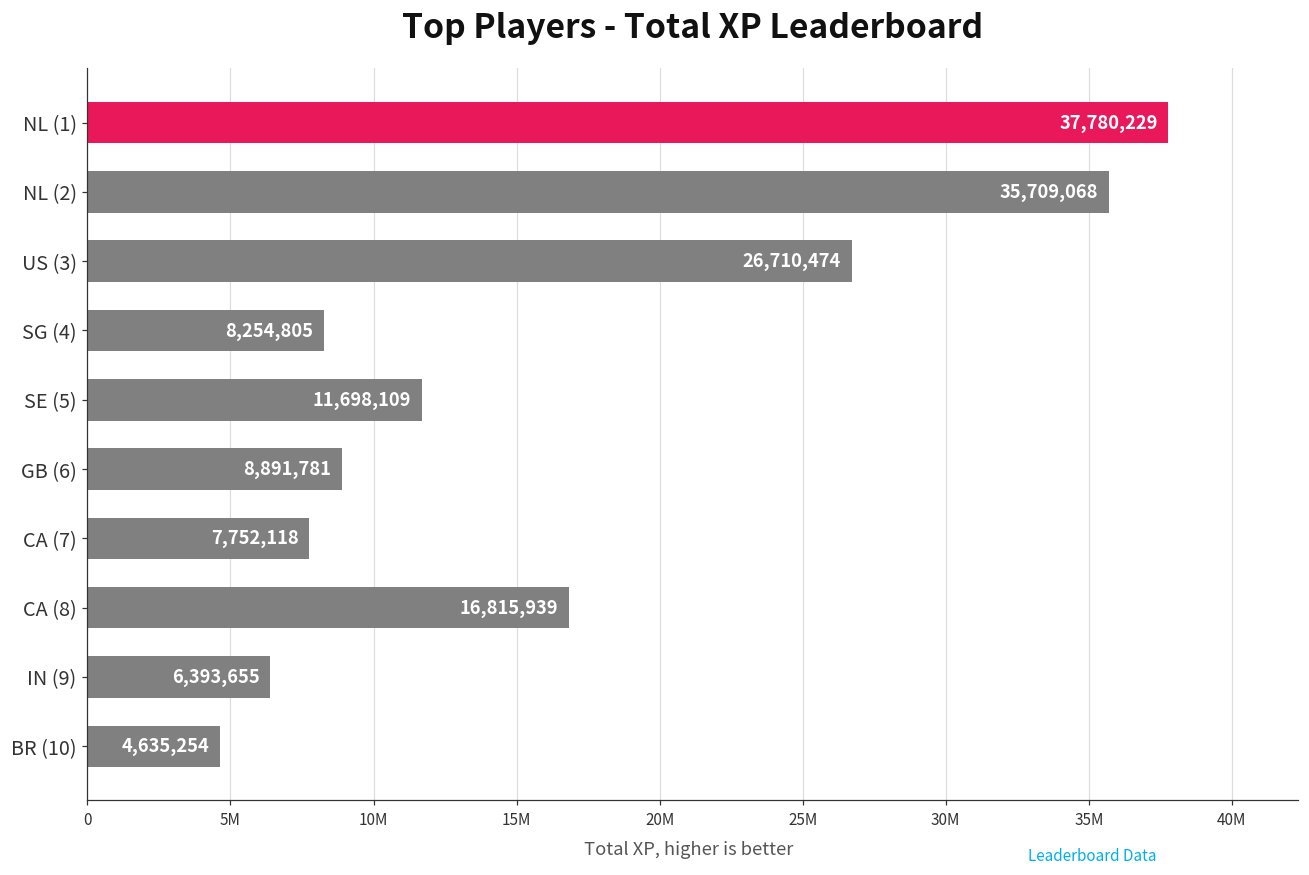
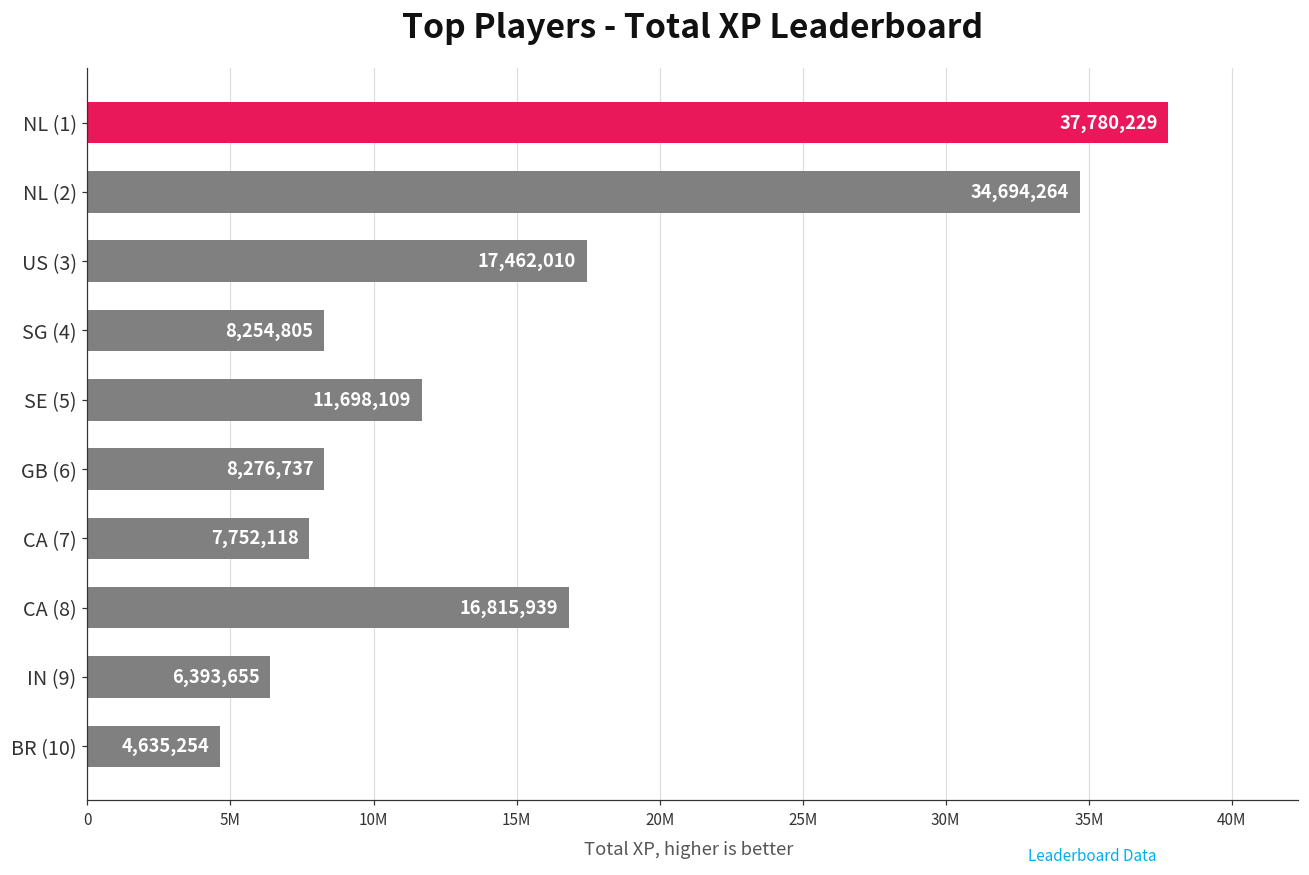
NL (2): 35,709,068 -> 34,694,264
US (3): 26,710,474 -> 17,462,010
GB (6): 8,891,781 -> 8,276,737
